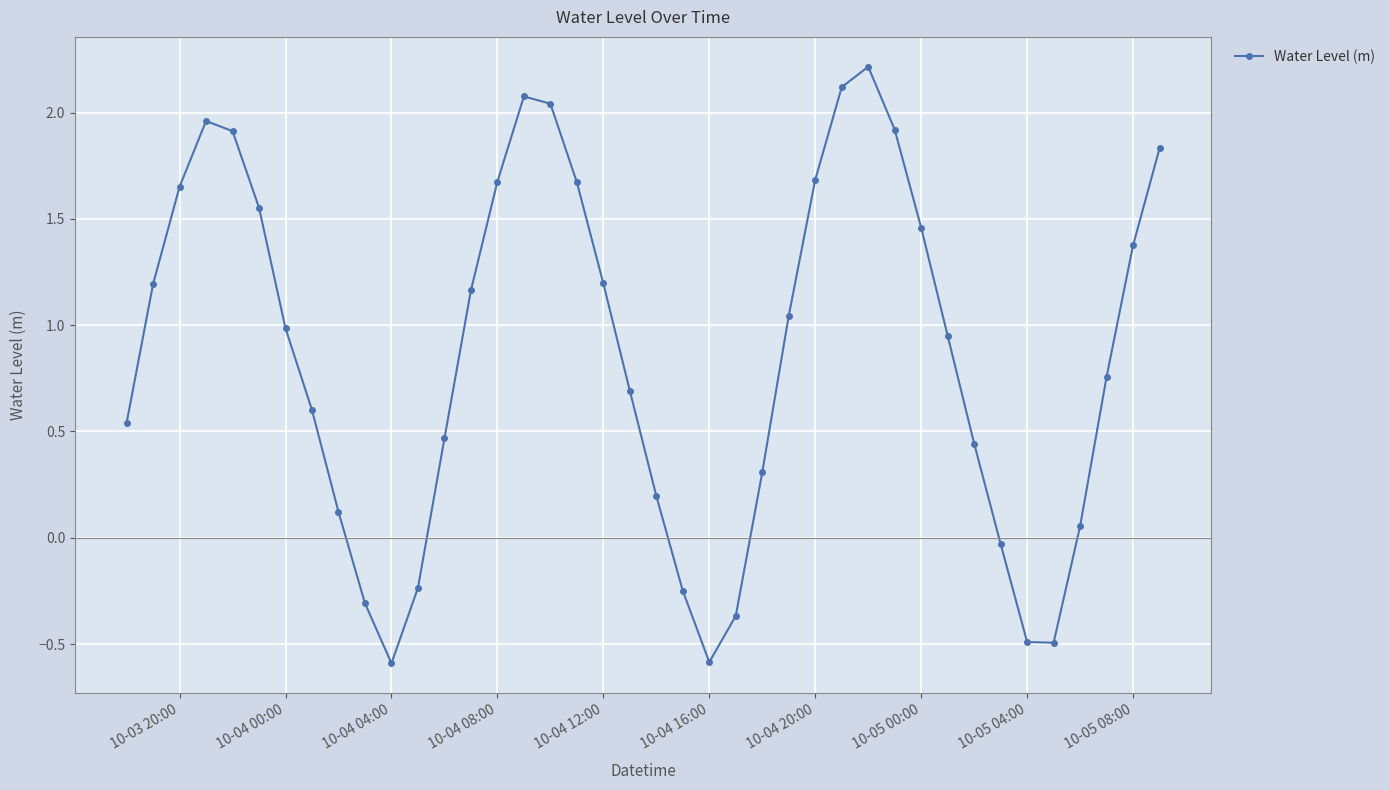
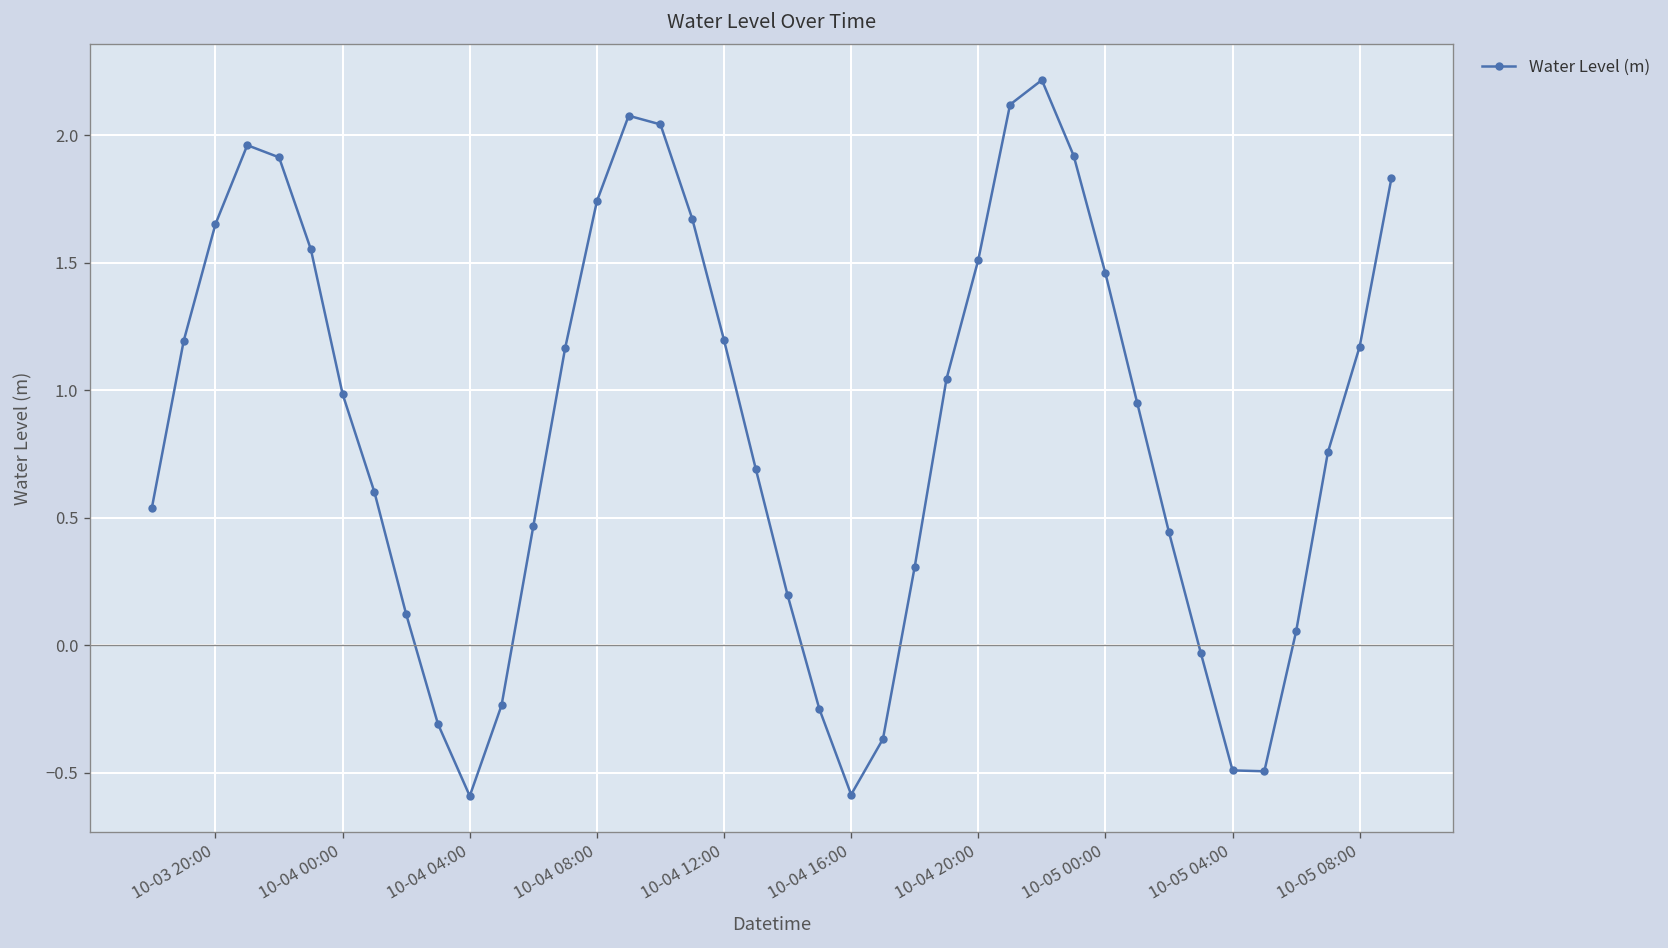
10-04 08:00: 1.68 -> 1.74
10-04 20:00: 1.68 -> 1.51
10-05 08:00: 1.38 -> 1.17
